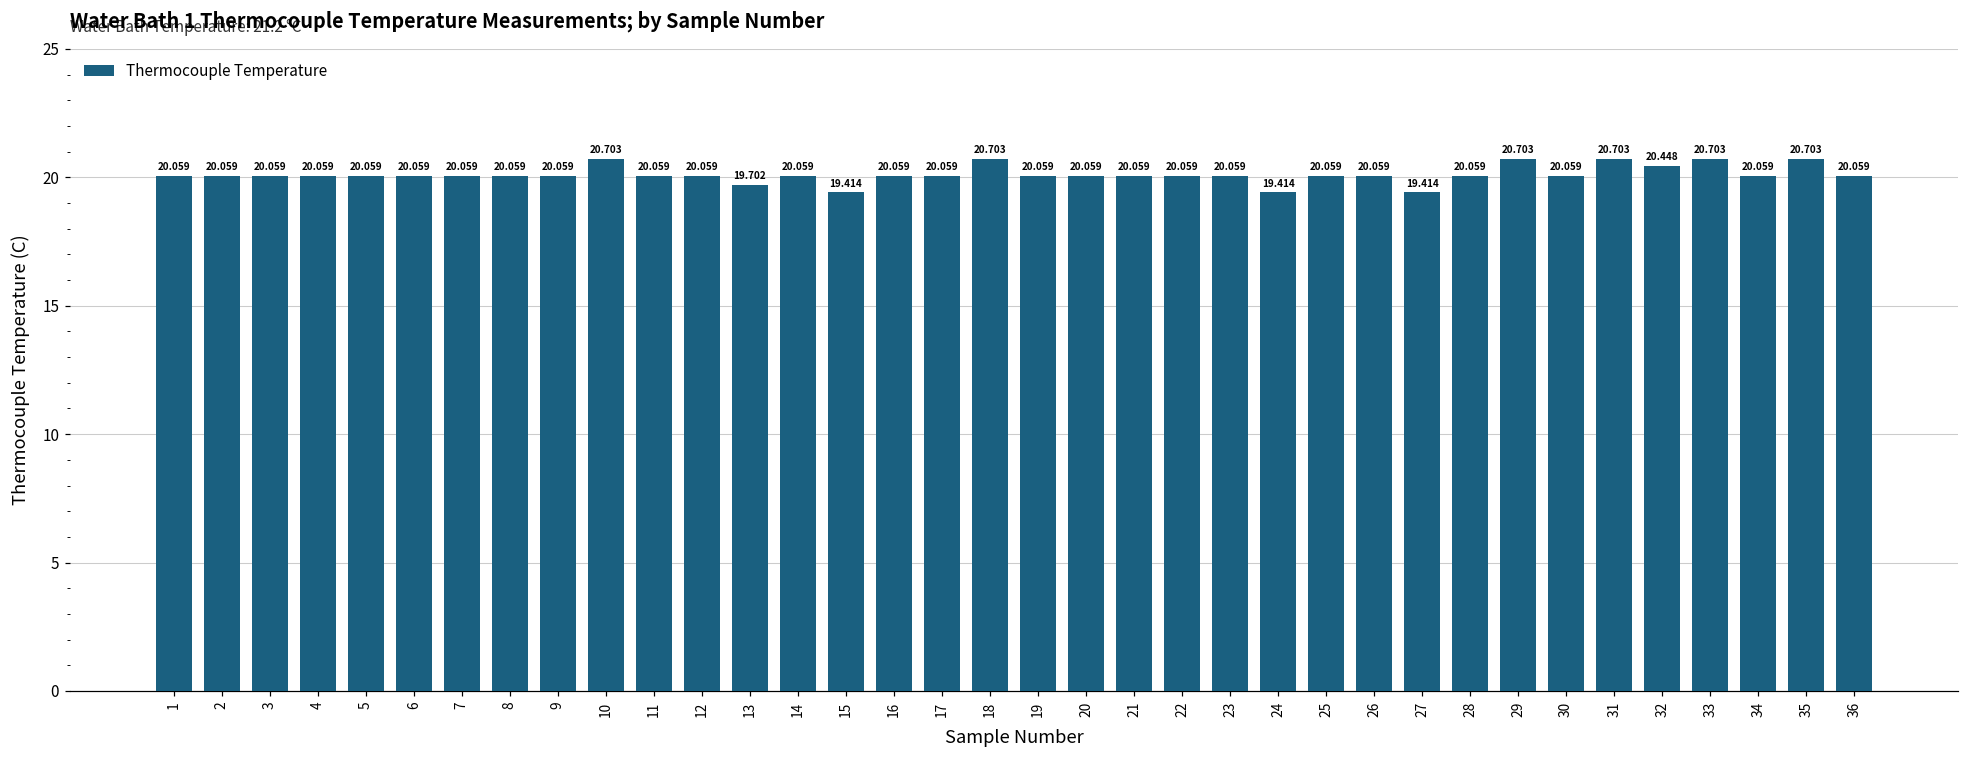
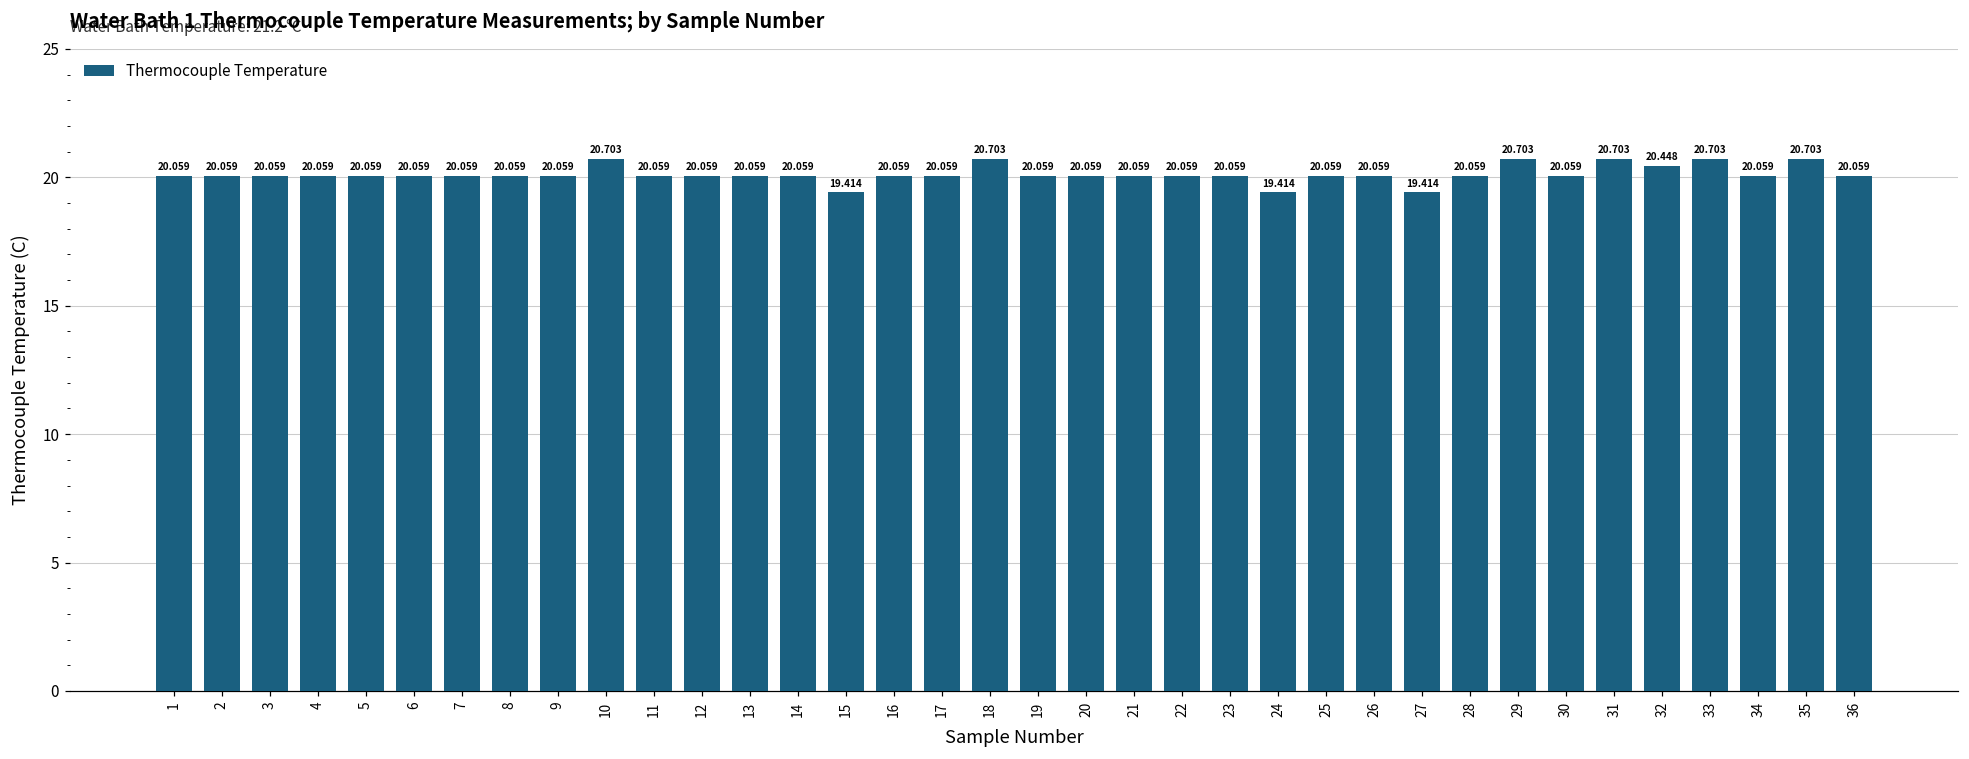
13: 19.702 -> 20.059
